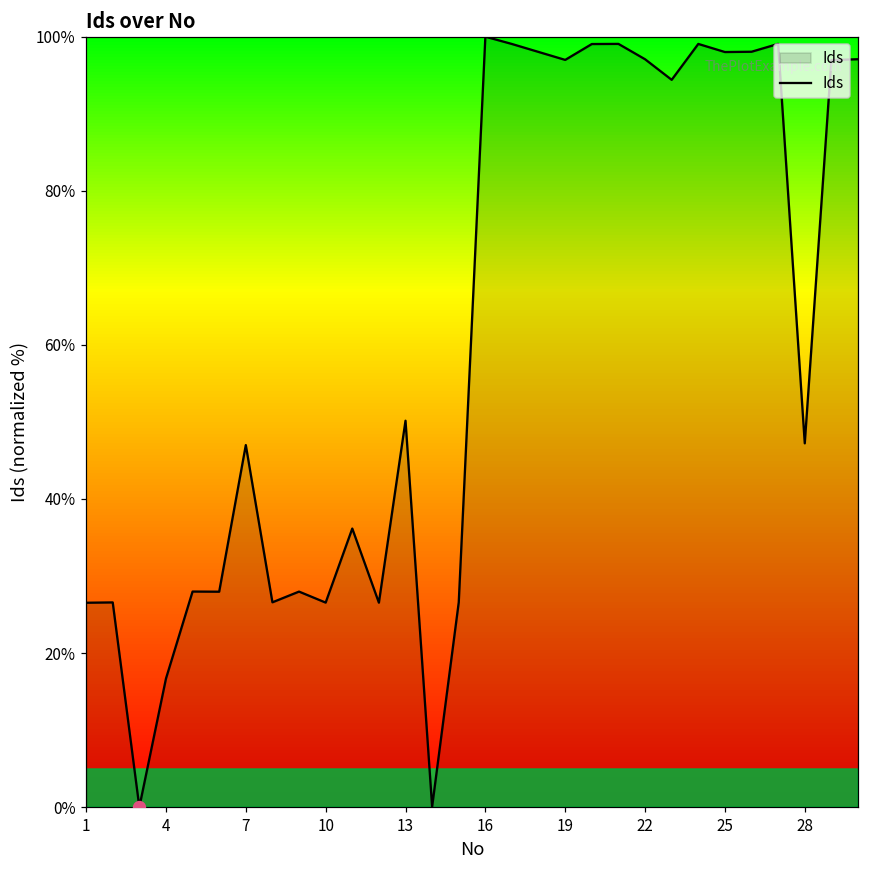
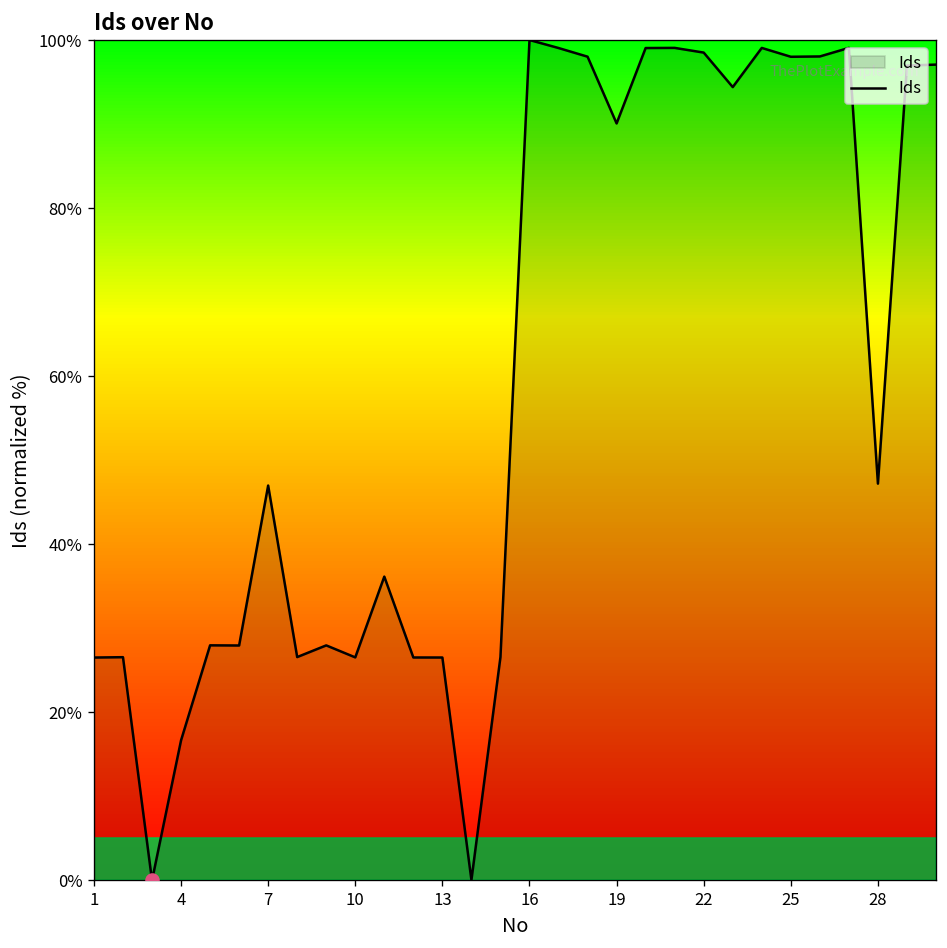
Ids, 13: 50% -> 27%
Ids, 19: 97% -> 90%
Ids, 22: 97% -> 99%
